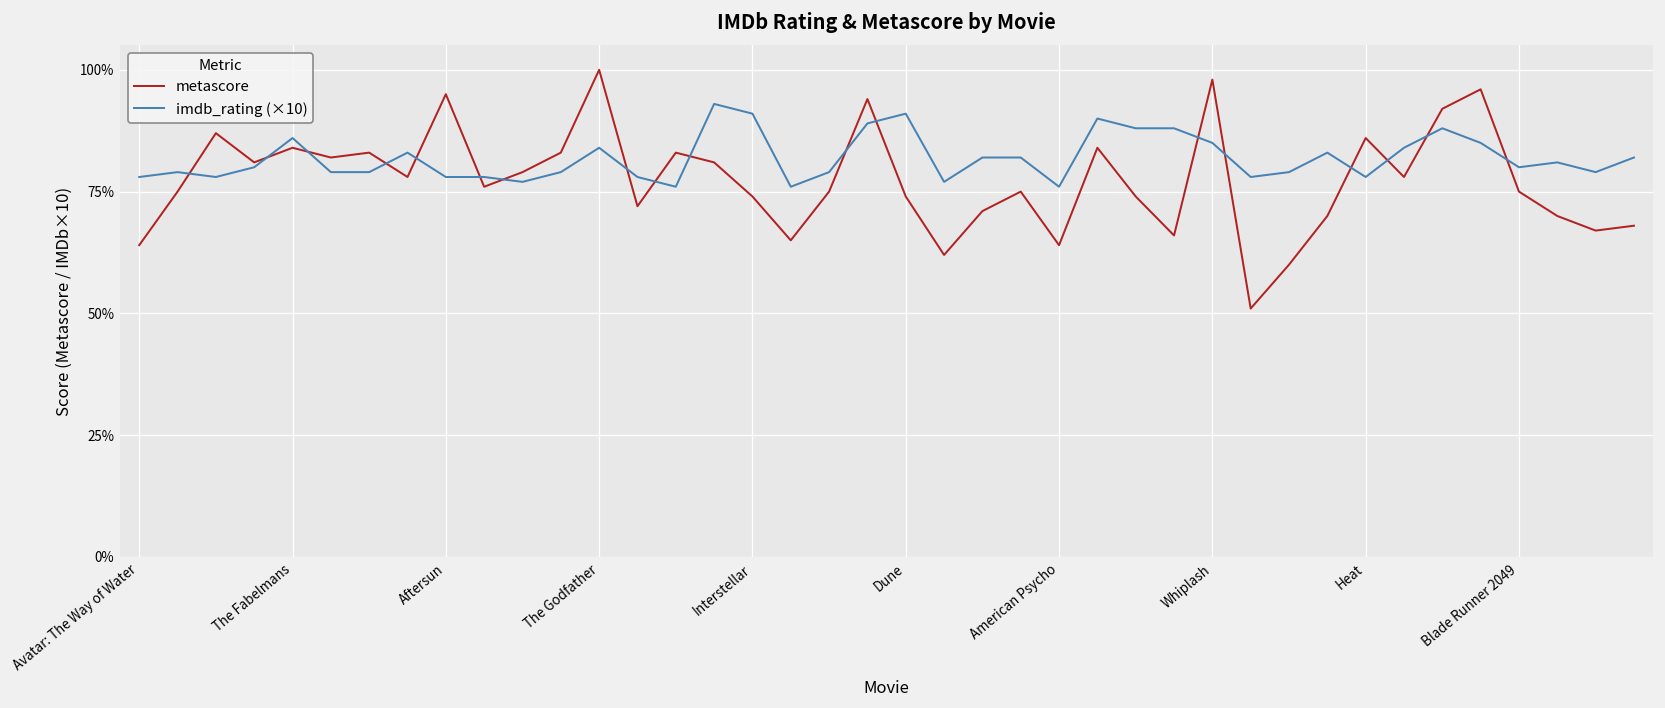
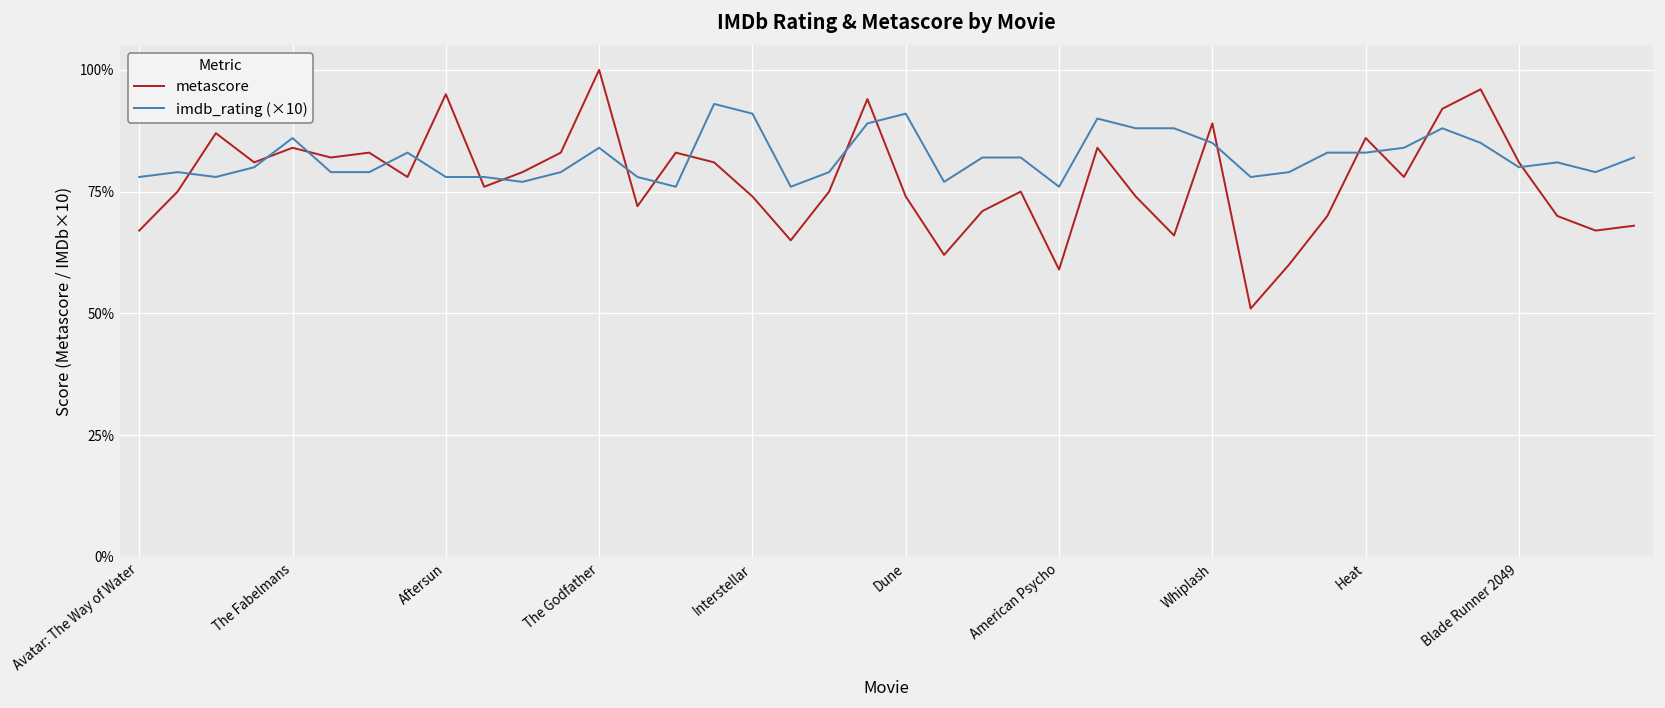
metascore, Avatar: The Way of Water: 64% -> 67%
metascore, American Psycho: 64% -> 59%
metascore, Whiplash: 98% -> 89%
imdb_rating (×10), Heat: 78% -> 83%
metascore, Blade Runner 2049: 75% -> 81%
